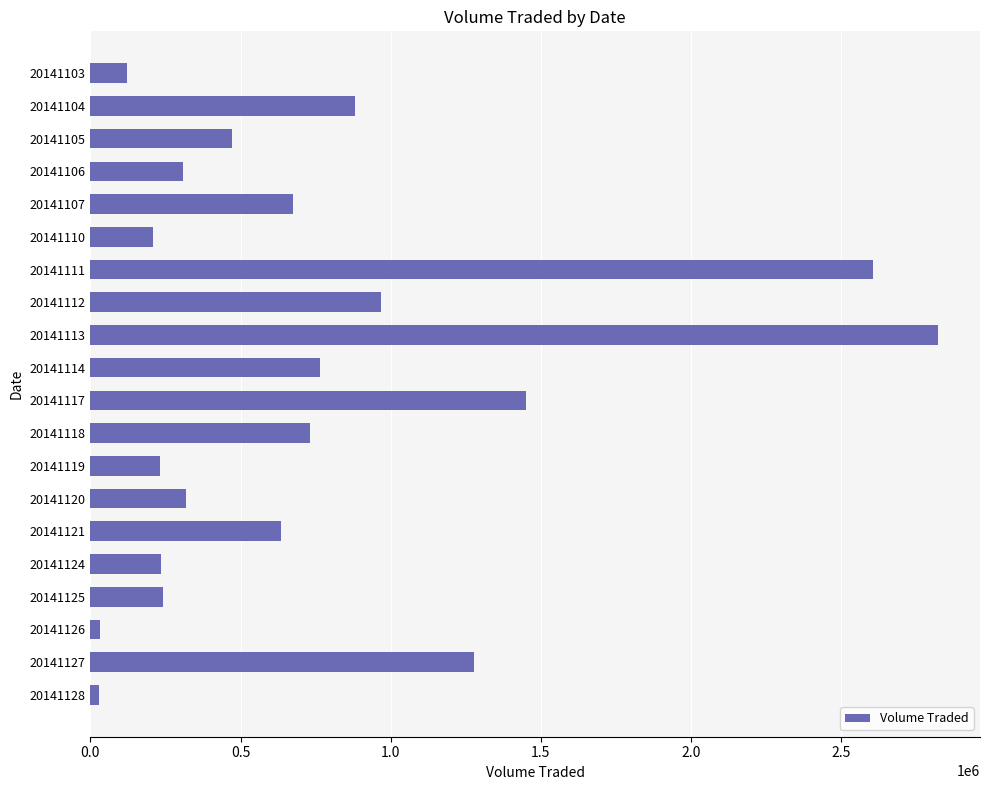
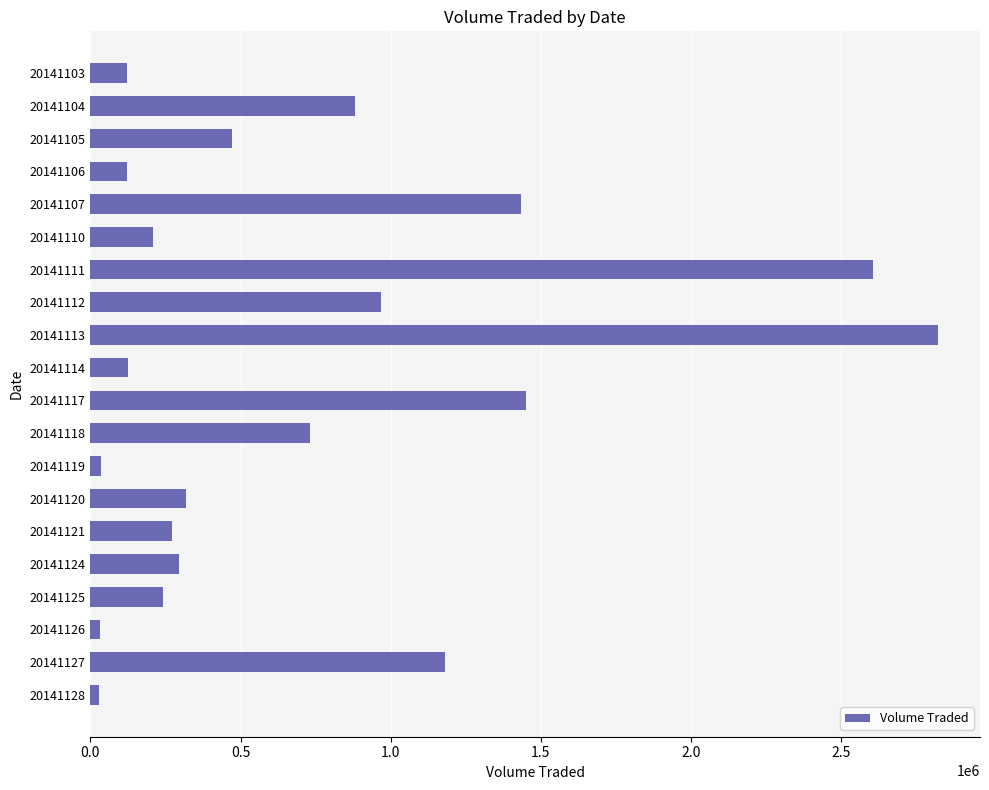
20141106: 310000 -> 120000
20141107: 680000 -> 1430000
20141114: 770000 -> 130000
20141119: 230000 -> 30000
20141121: 630000 -> 270000
20141124: 240000 -> 290000
20141127: 1280000 -> 1180000
